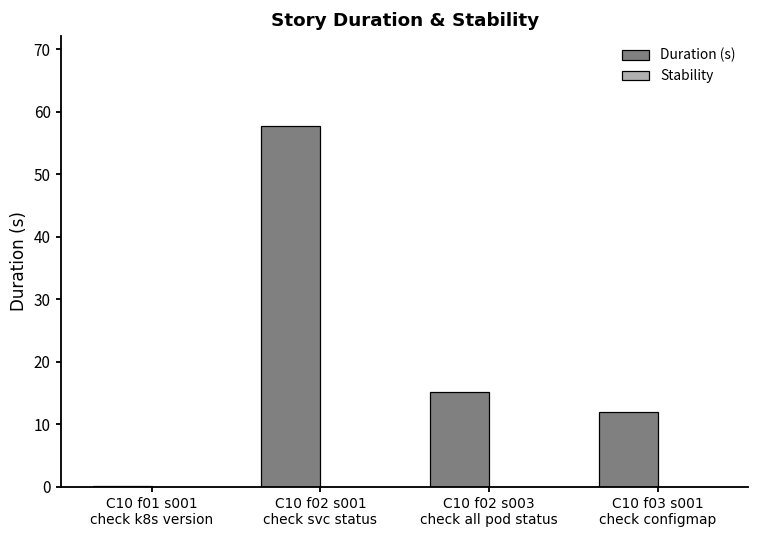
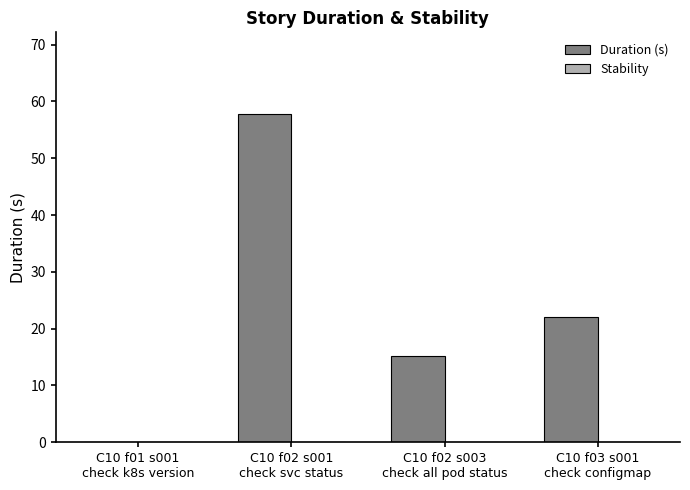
Duration (s), C10 f03 s001 check configmap: 12 -> 22
